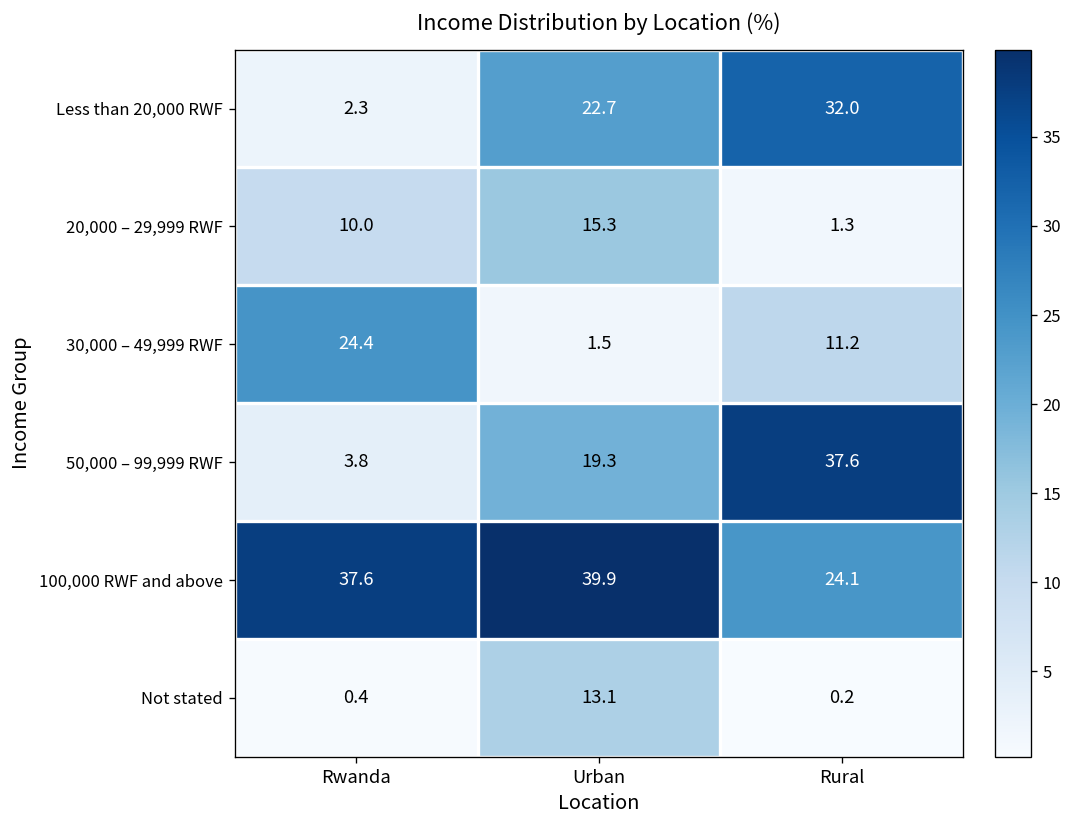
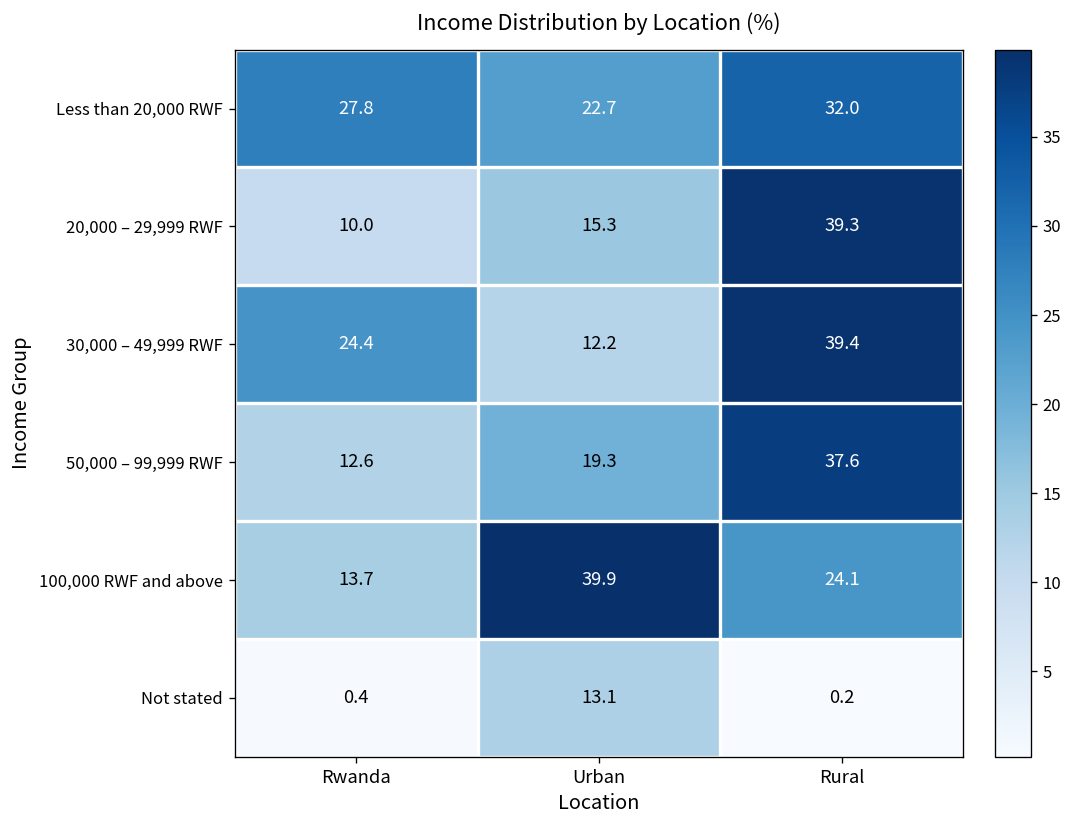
Less than 20,000 RWF, Rwanda: 2.3 -> 27.8
20,000 – 29,999 RWF, Rural: 1.3 -> 39.3
30,000 – 49,999 RWF, Urban: 1.5 -> 12.2
30,000 – 49,999 RWF, Rural: 11.2 -> 39.4
50,000 – 99,999 RWF, Rwanda: 3.8 -> 12.6
100,000 RWF and above, Rwanda: 37.6 -> 13.7
